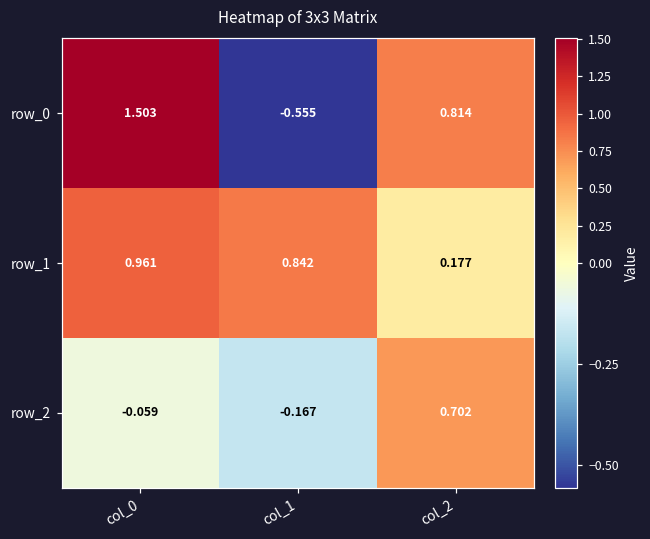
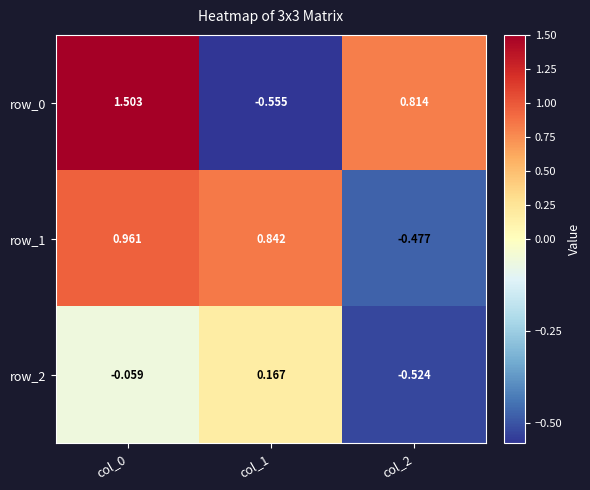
row_1, col_2: 0.177 -> -0.477
row_2, col_1: -0.167 -> 0.167
row_2, col_2: 0.702 -> -0.524
